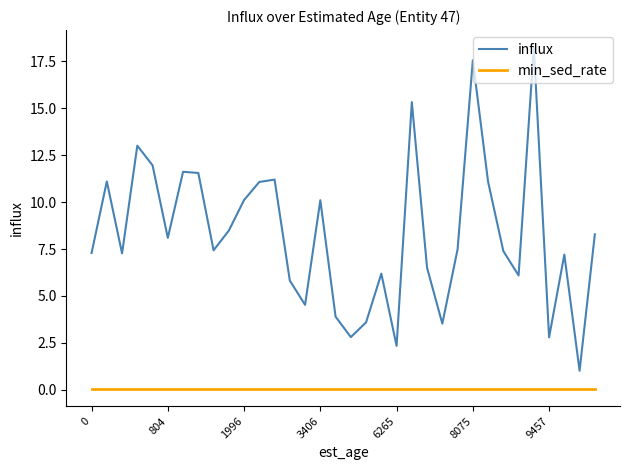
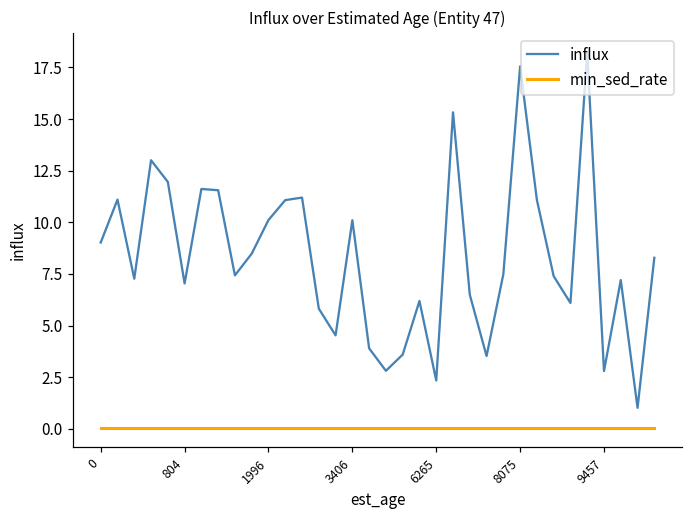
influx, 0: 7.3 -> 9.0
influx, 804: 8.1 -> 7.0
